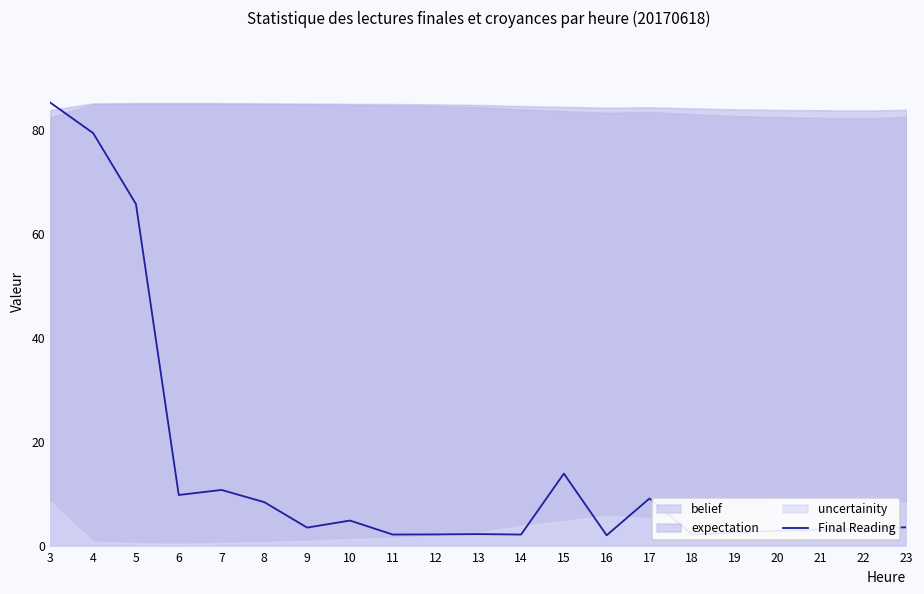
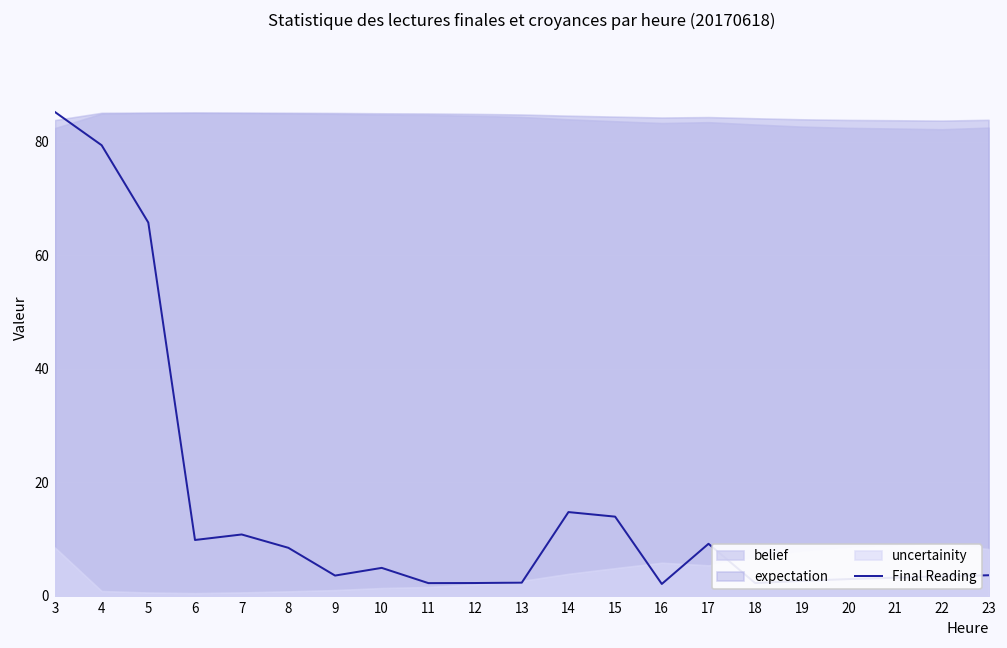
Final Reading, 14: 2 -> 15
